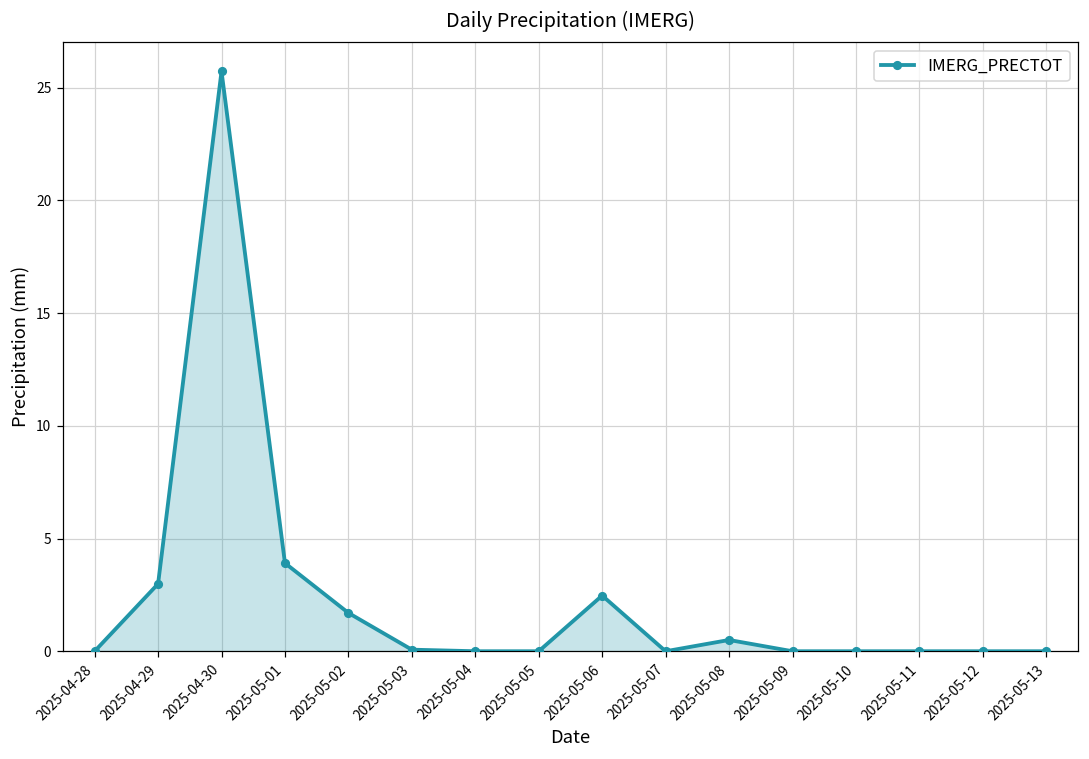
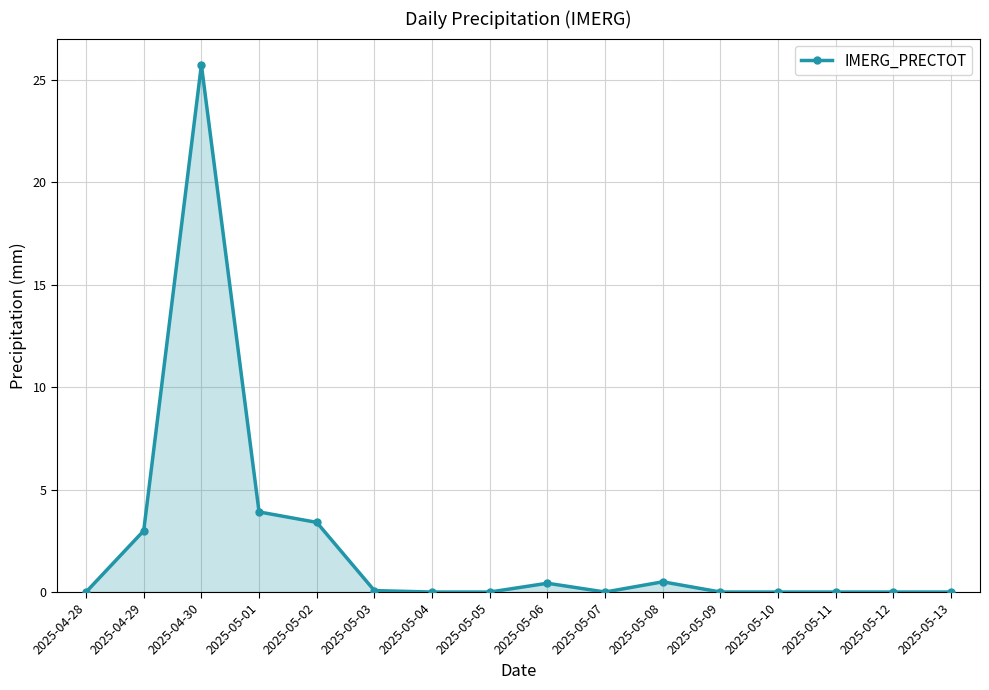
2025-05-02: 1.7 -> 3.4
2025-05-06: 2.5 -> 0.4
